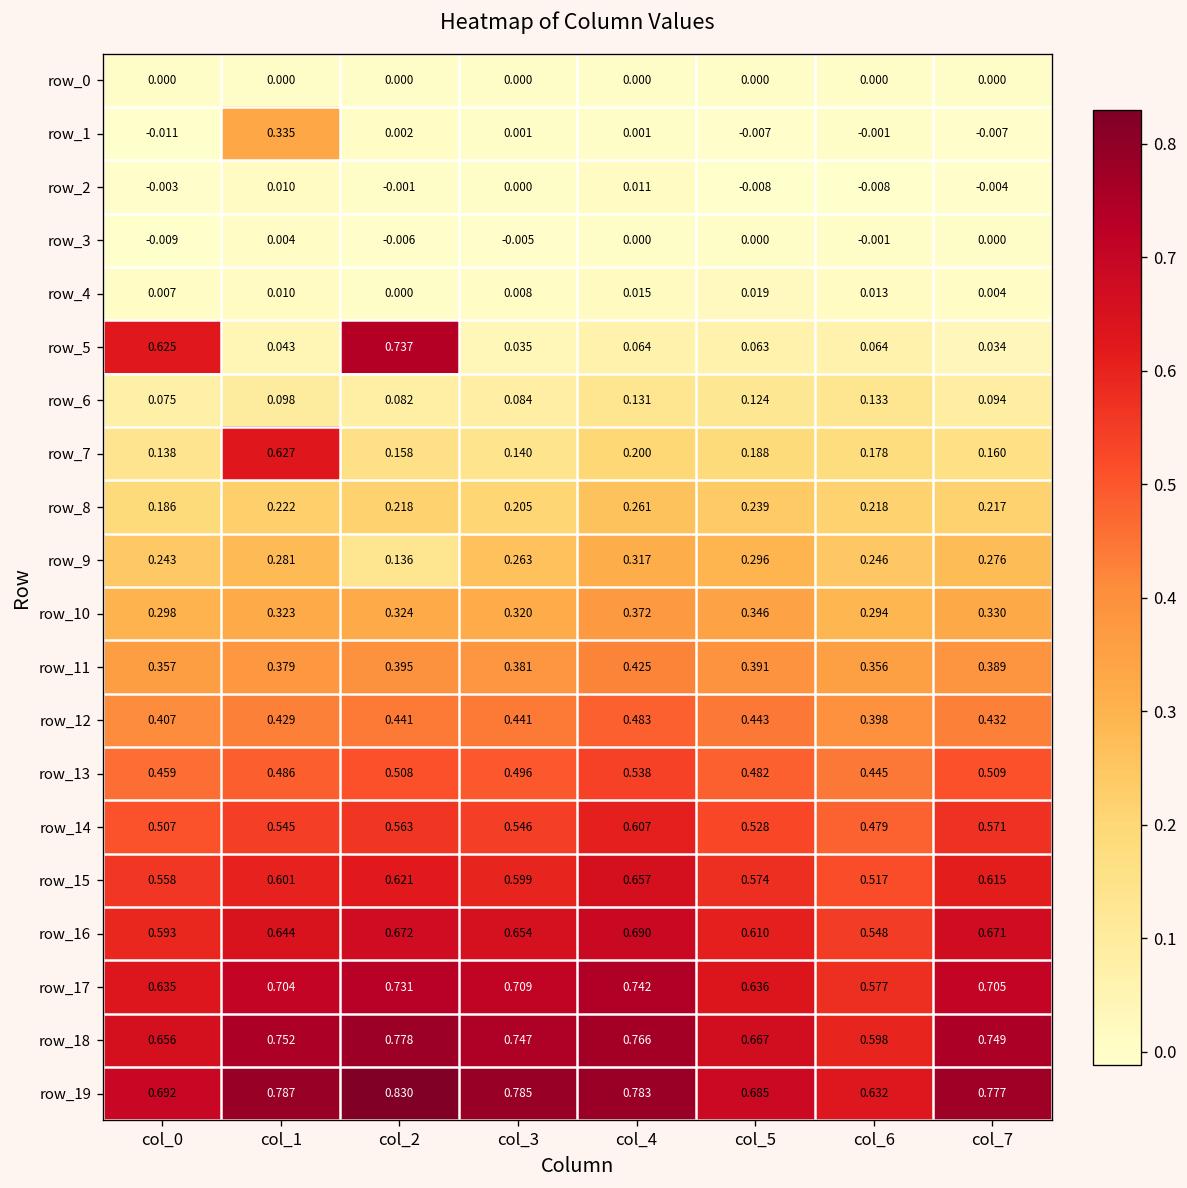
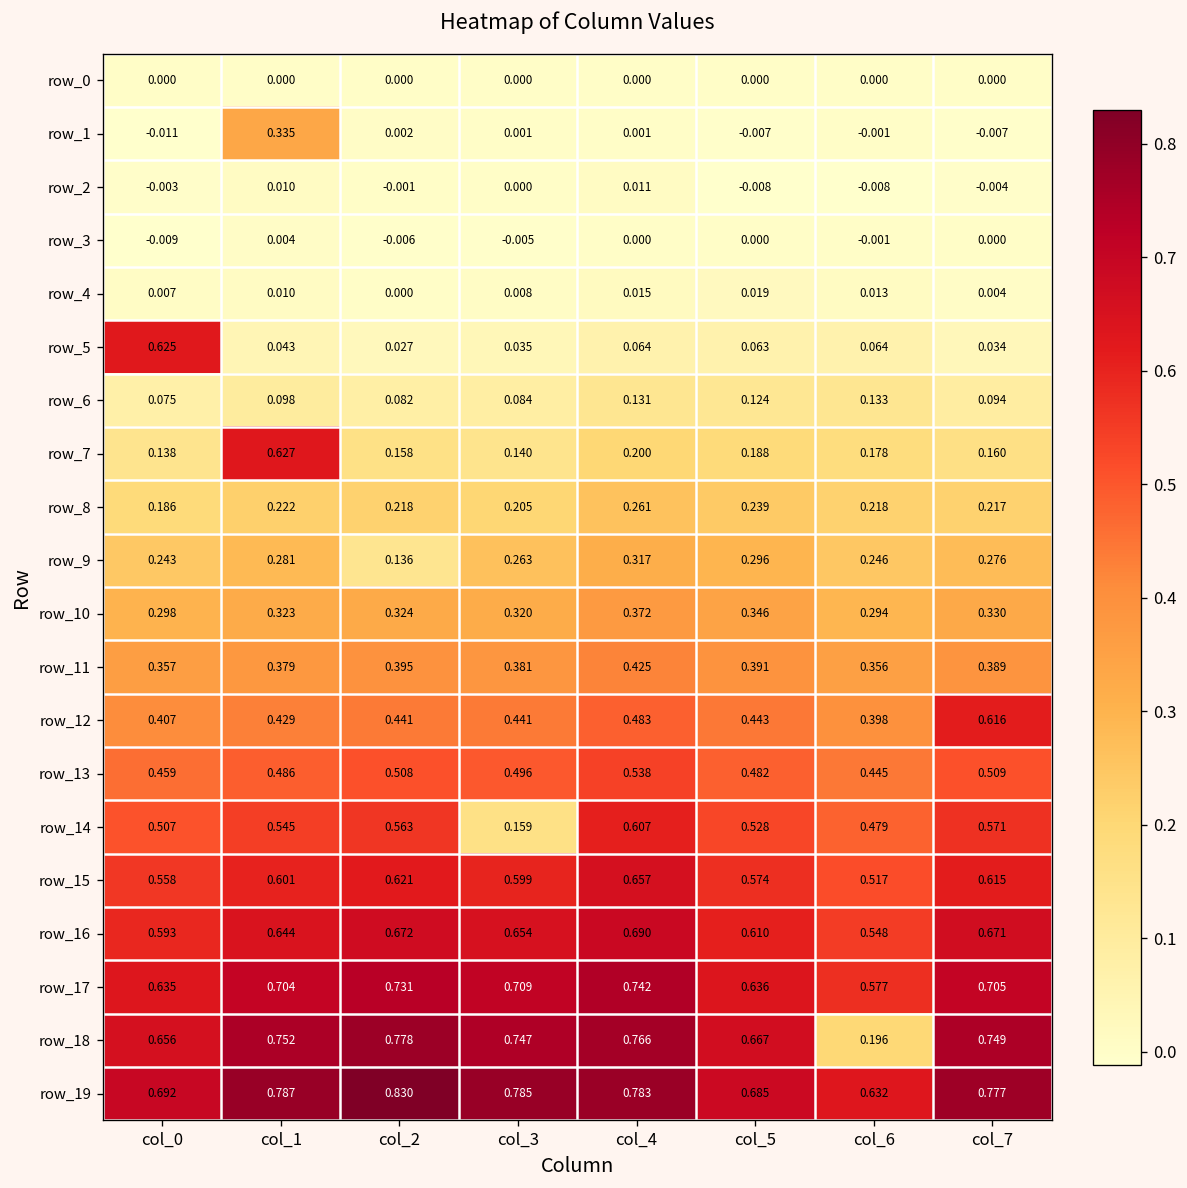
row_5, col_2: 0.737 -> 0.027
row_12, col_7: 0.432 -> 0.616
row_14, col_3: 0.546 -> 0.159
row_18, col_6: 0.598 -> 0.196
